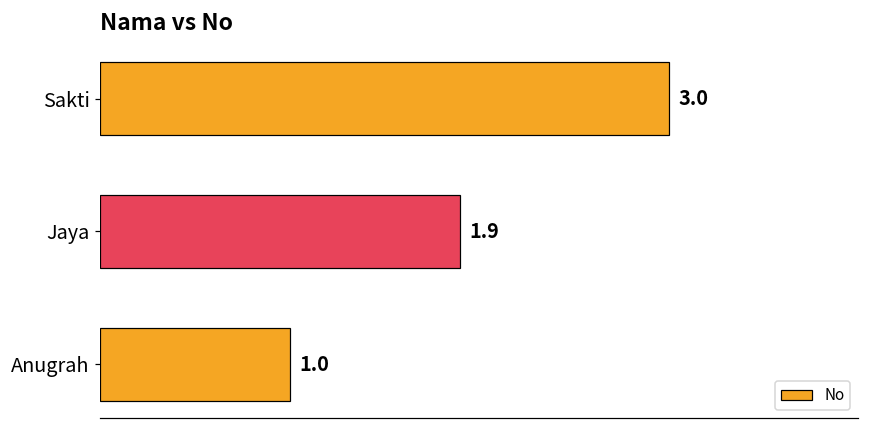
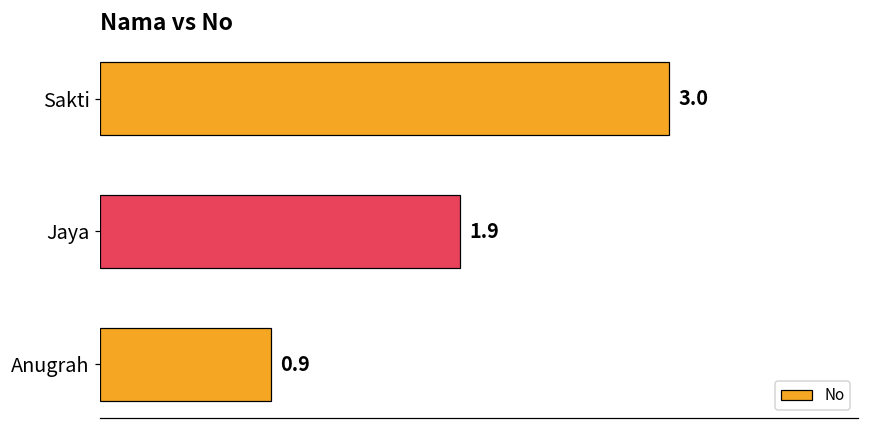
Anugrah: 1.0 -> 0.9
